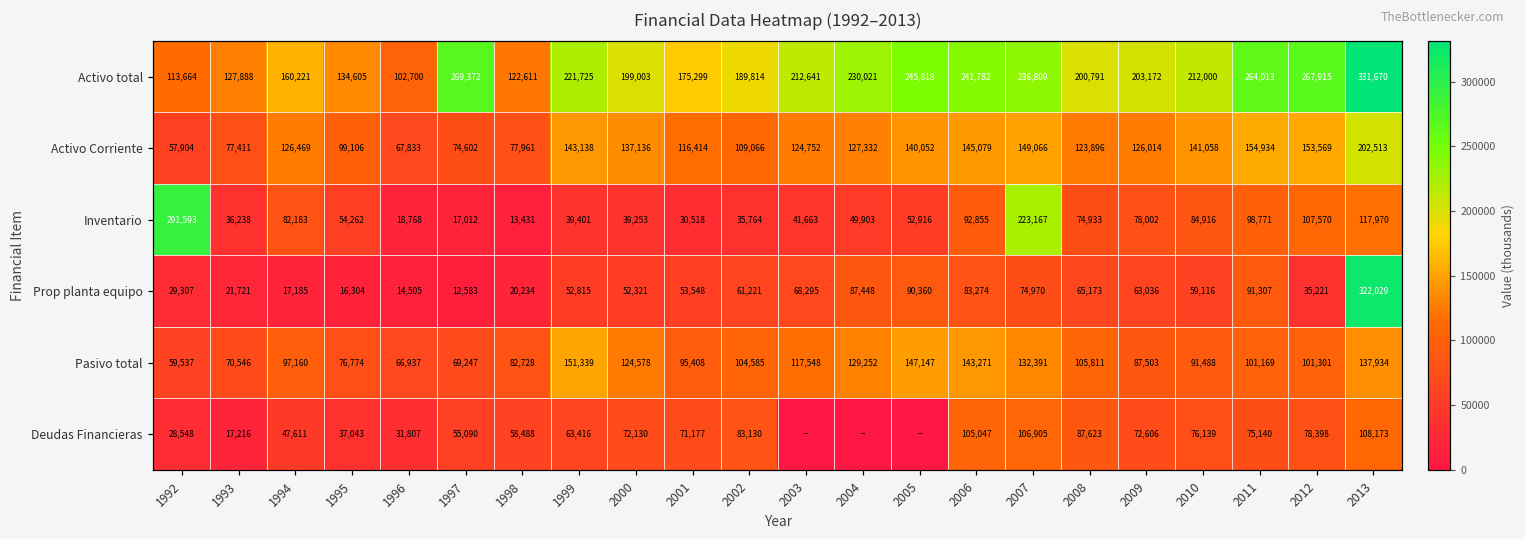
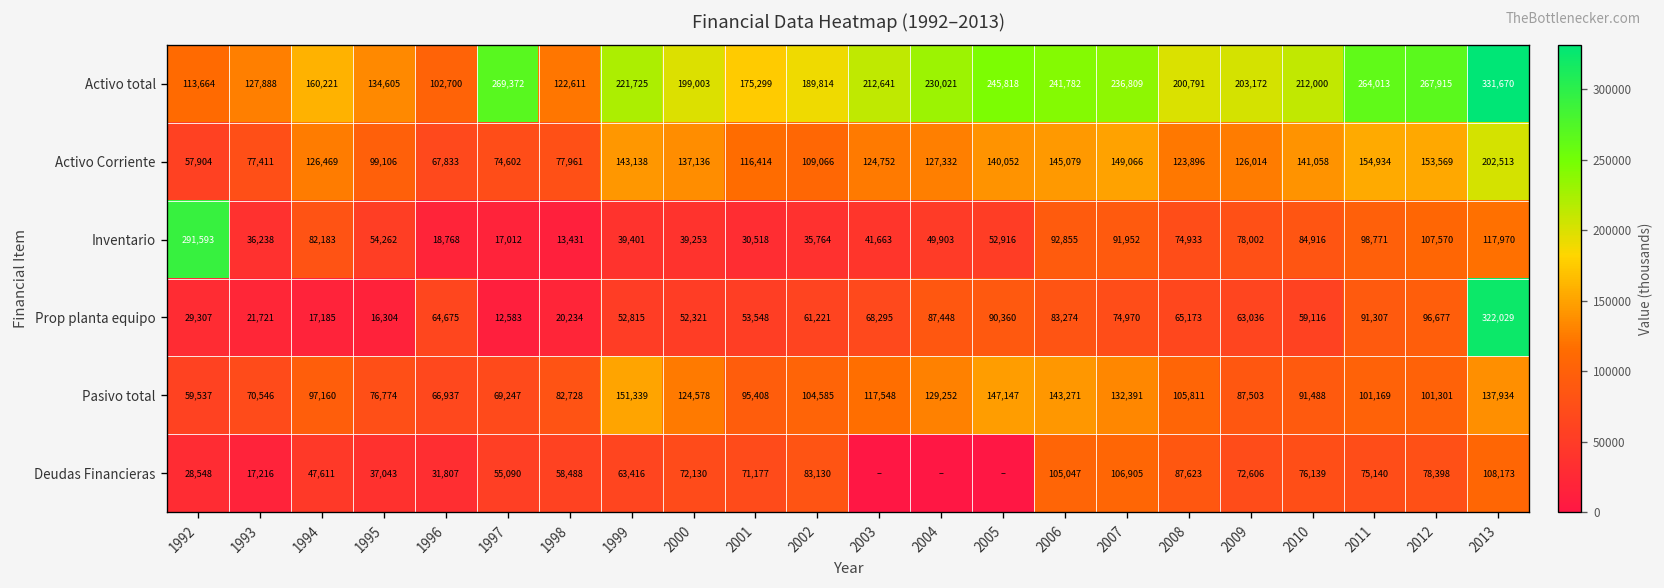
Inventario, 2007: 223,167 -> 91,952
Prop planta equipo, 1996: 14,505 -> 64,675
Prop planta equipo, 2012: 35,221 -> 96,677
